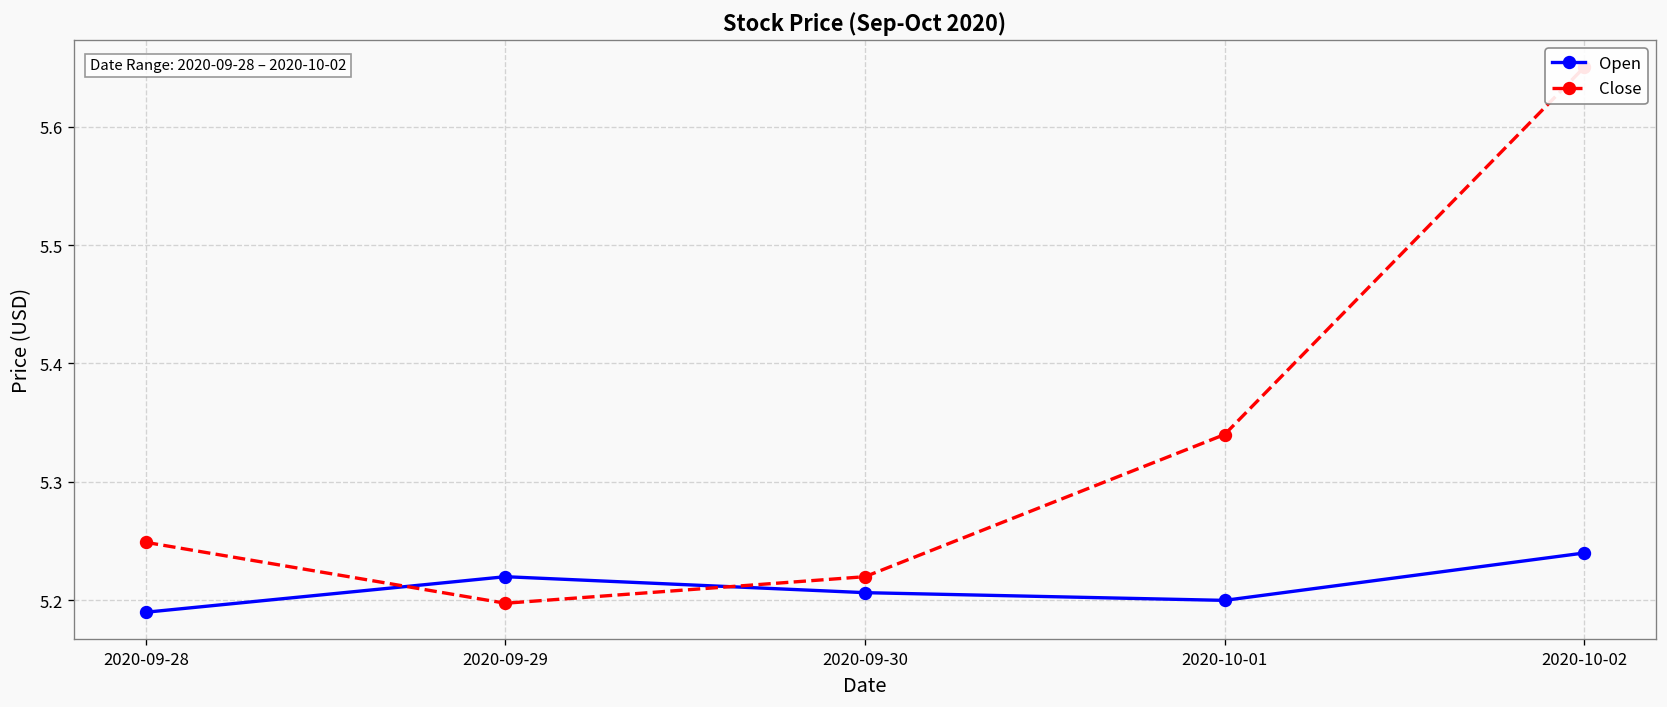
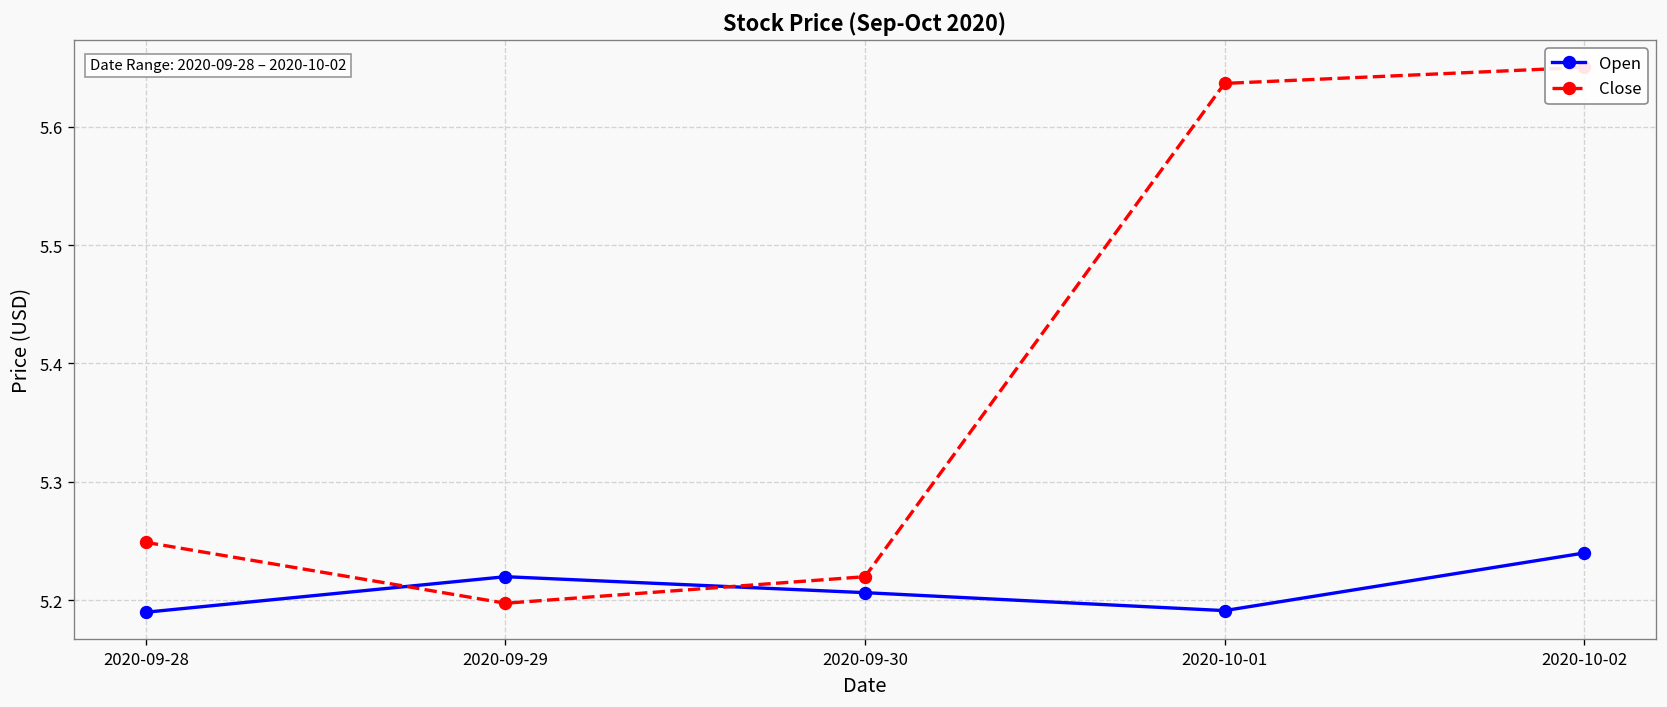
Open, 2020-10-01: 5.20 -> 5.19
Close, 2020-10-01: 5.34 -> 5.64
